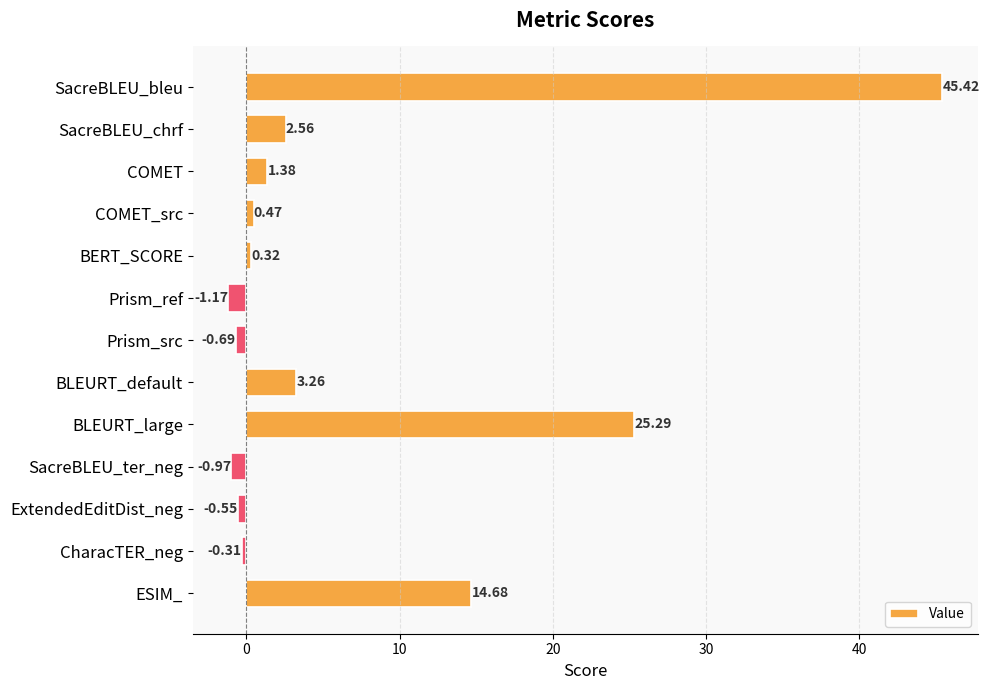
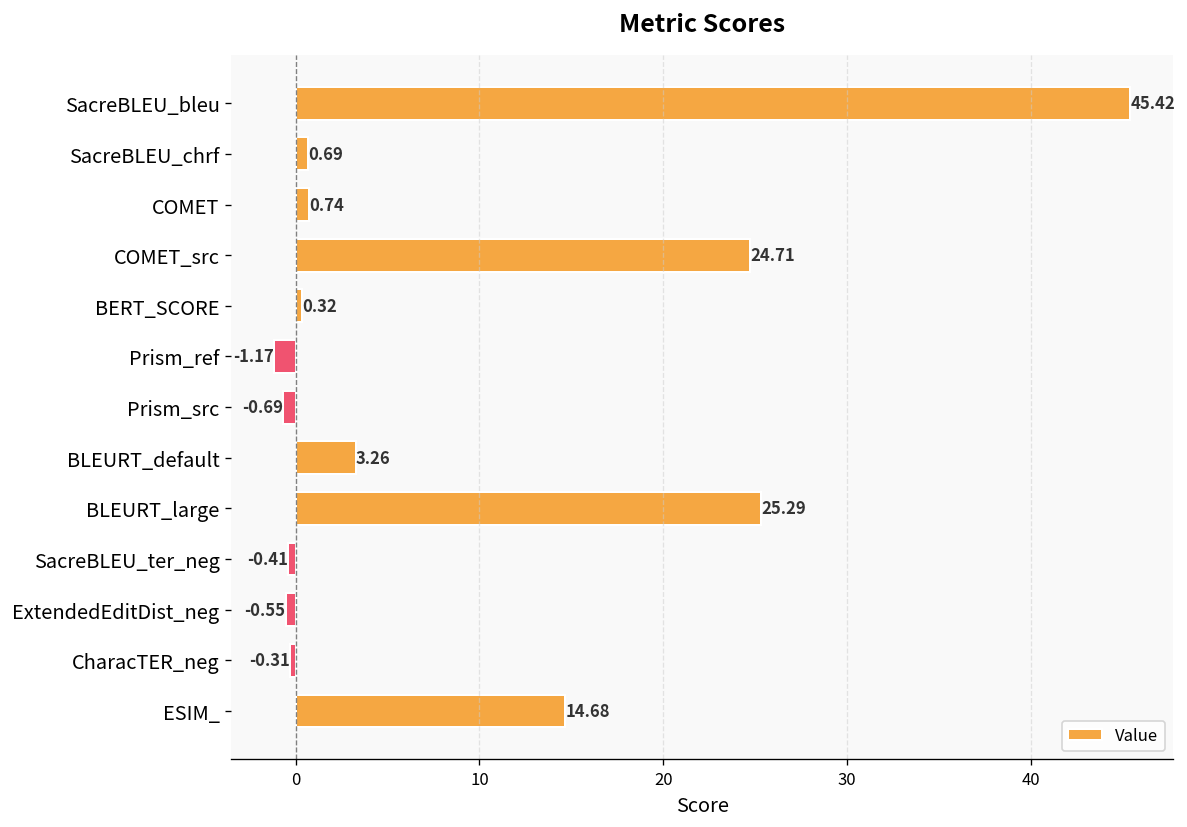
SacreBLEU_chrf: 2.56 -> 0.69
COMET: 1.38 -> 0.74
COMET_src: 0.47 -> 24.71
SacreBLEU_ter_neg: -0.97 -> -0.41
